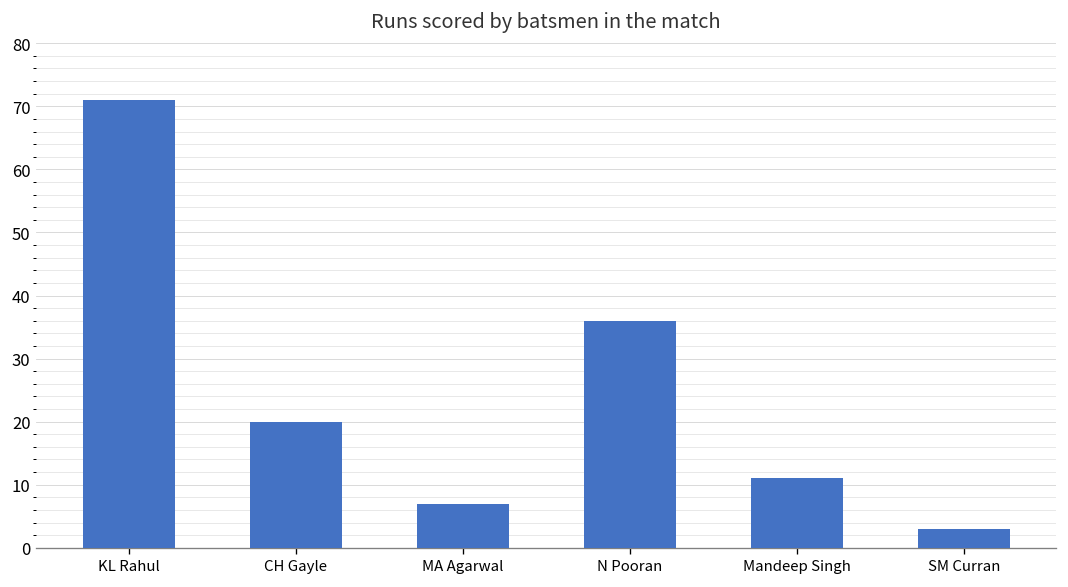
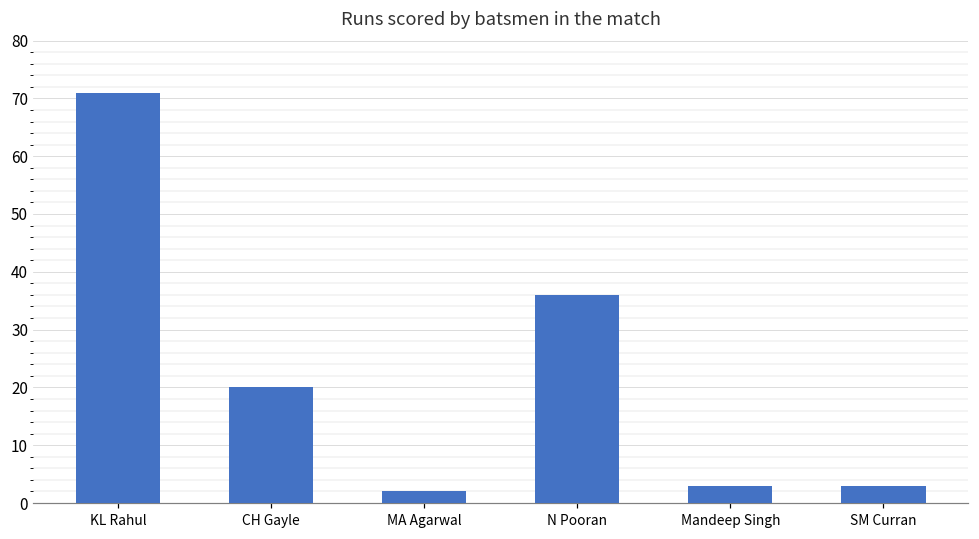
MA Agarwal: 7 -> 2
Mandeep Singh: 11 -> 3
